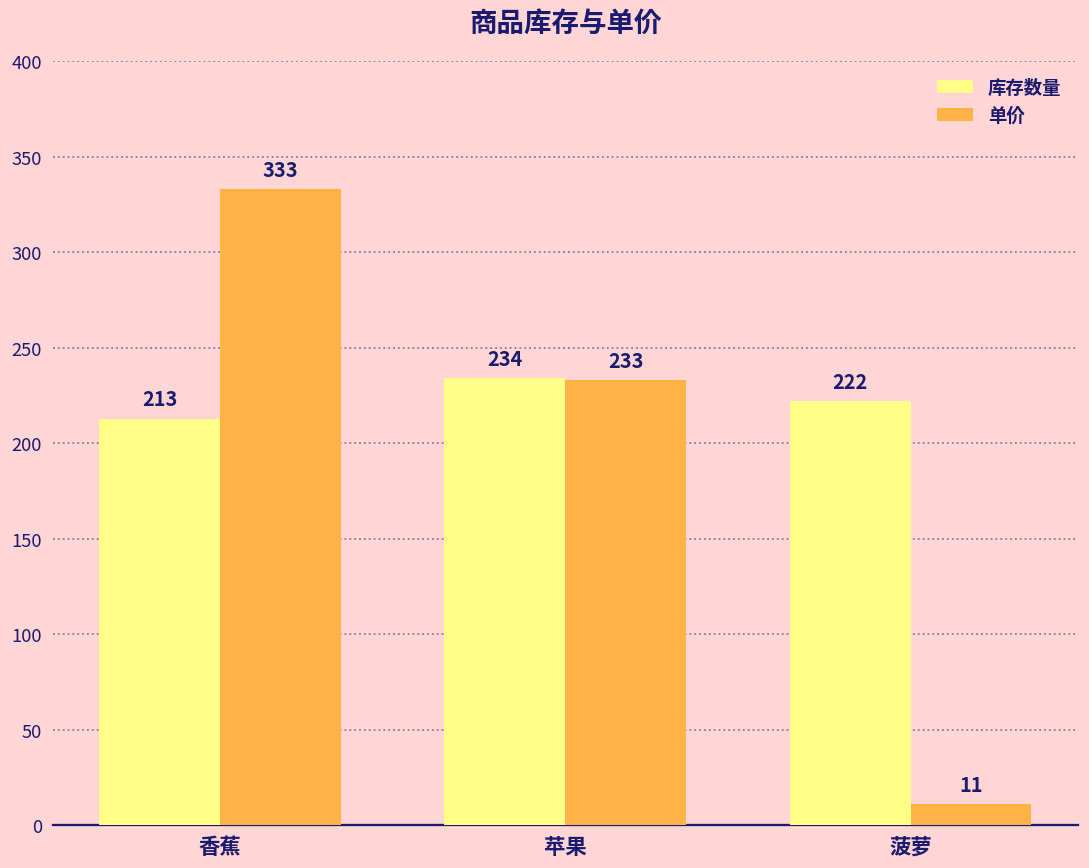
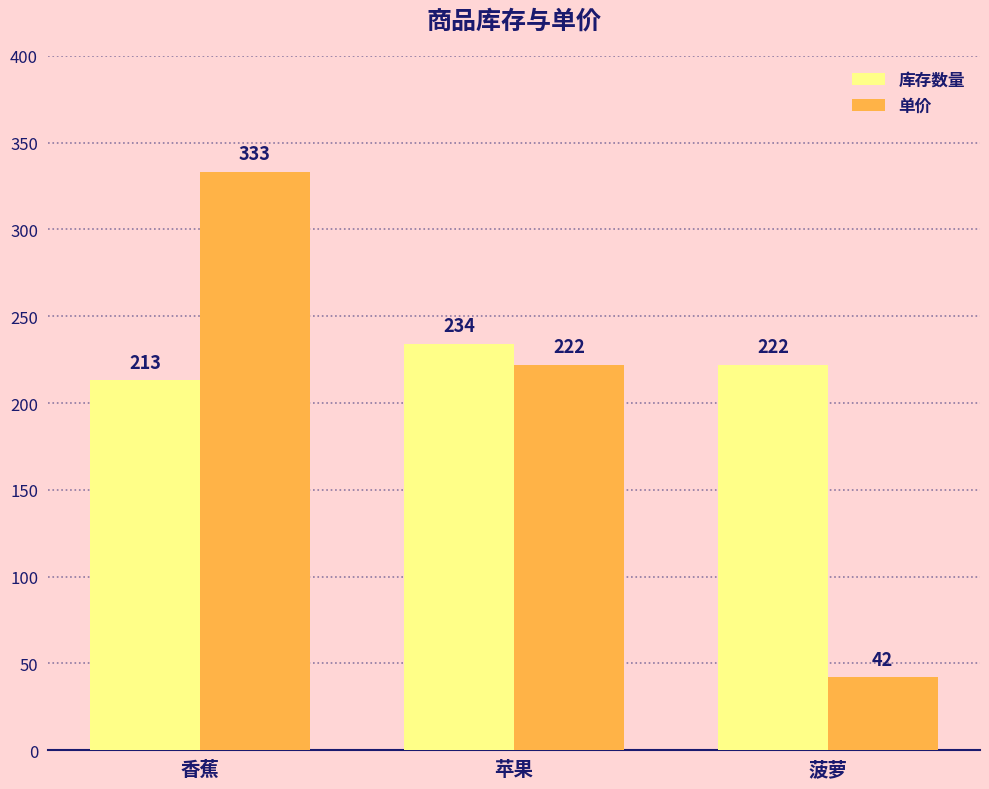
单价, 苹果: 233 -> 222
单价, 菠萝: 11 -> 42
